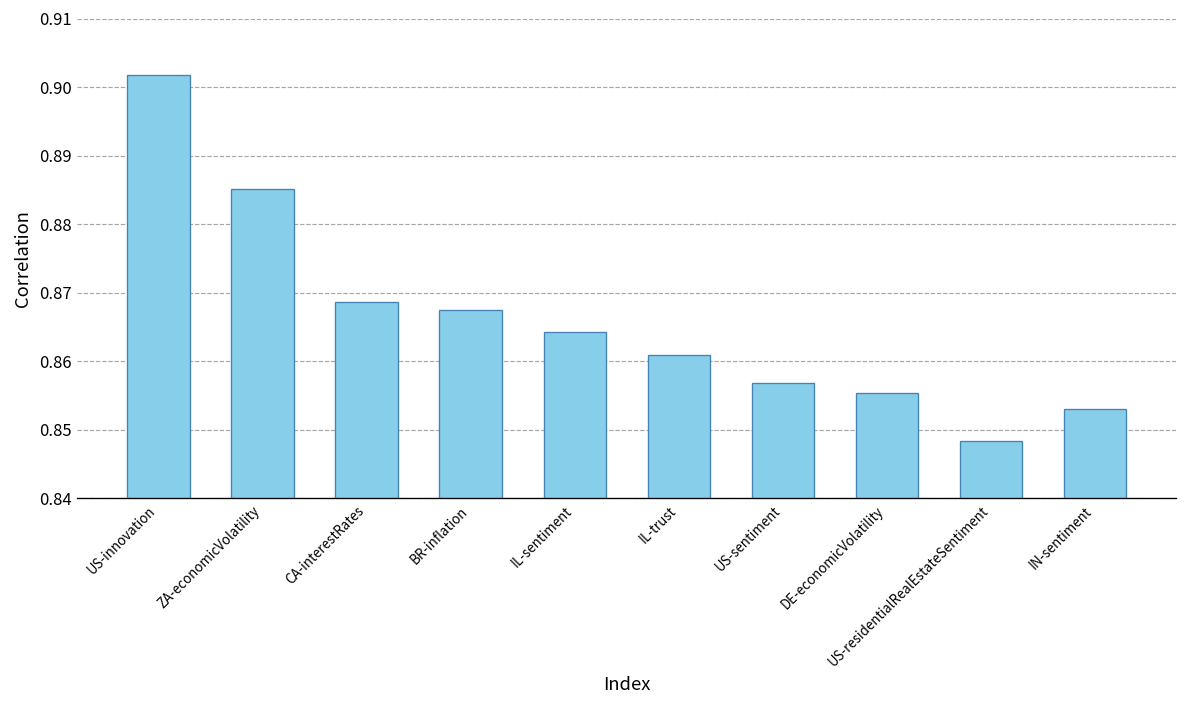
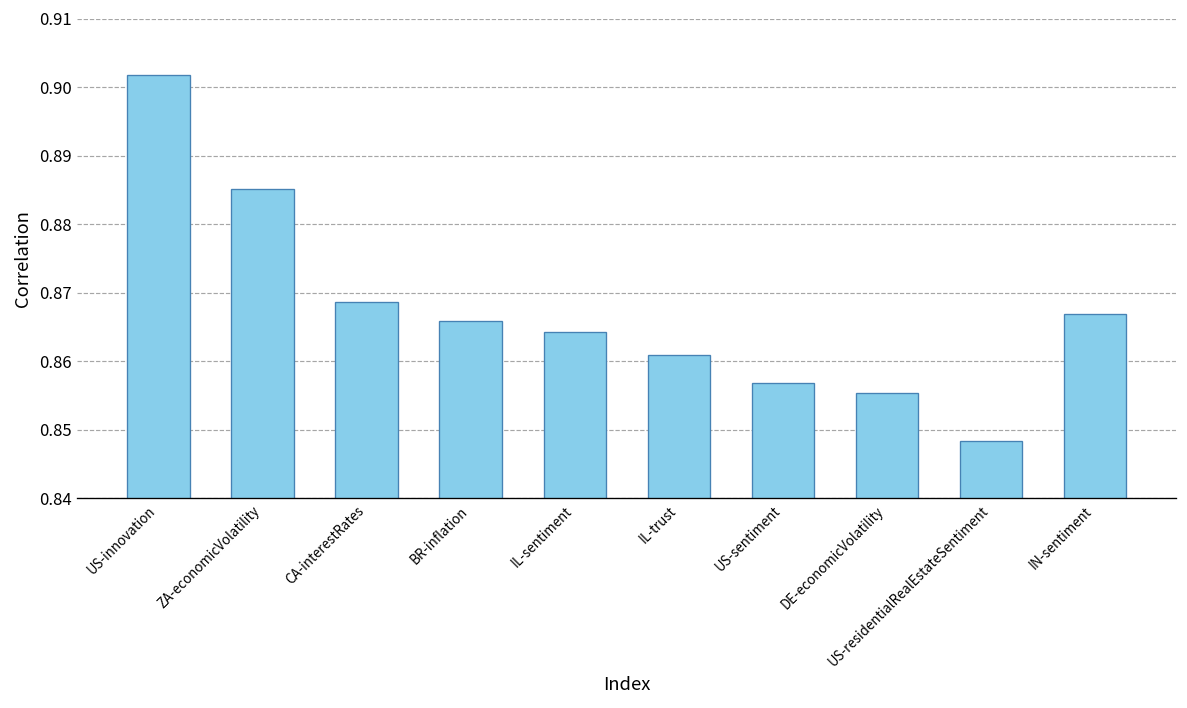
BR-inflation: 0.867 -> 0.866
IN-sentiment: 0.853 -> 0.867
